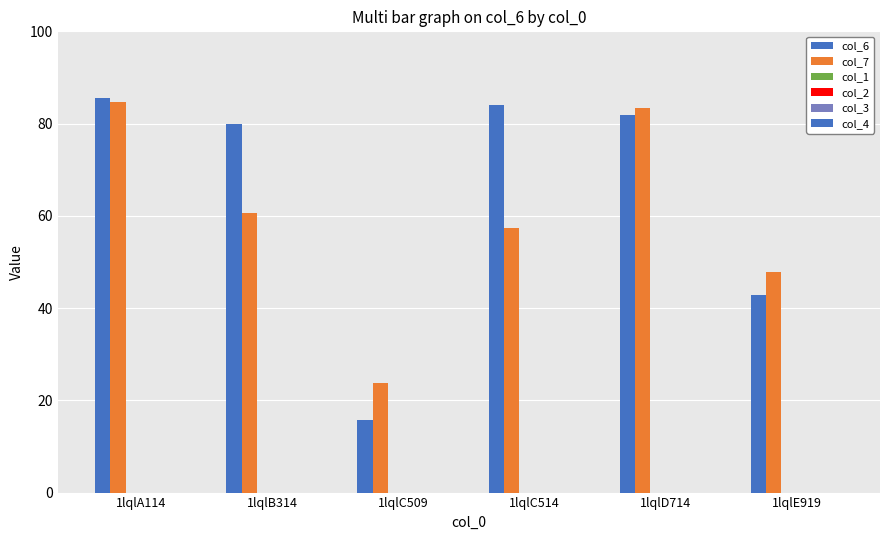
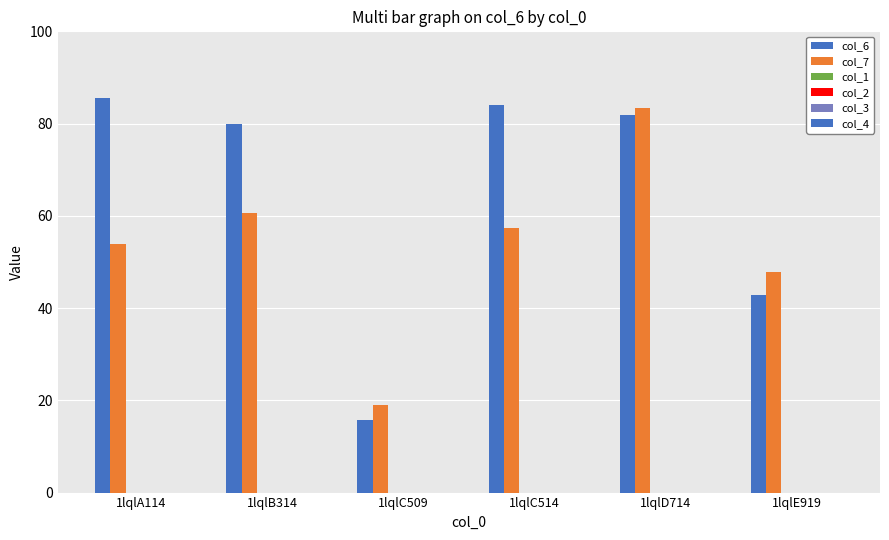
col_7, 1lqlA114: 85 -> 54
col_7, 1lqlC509: 24 -> 19
